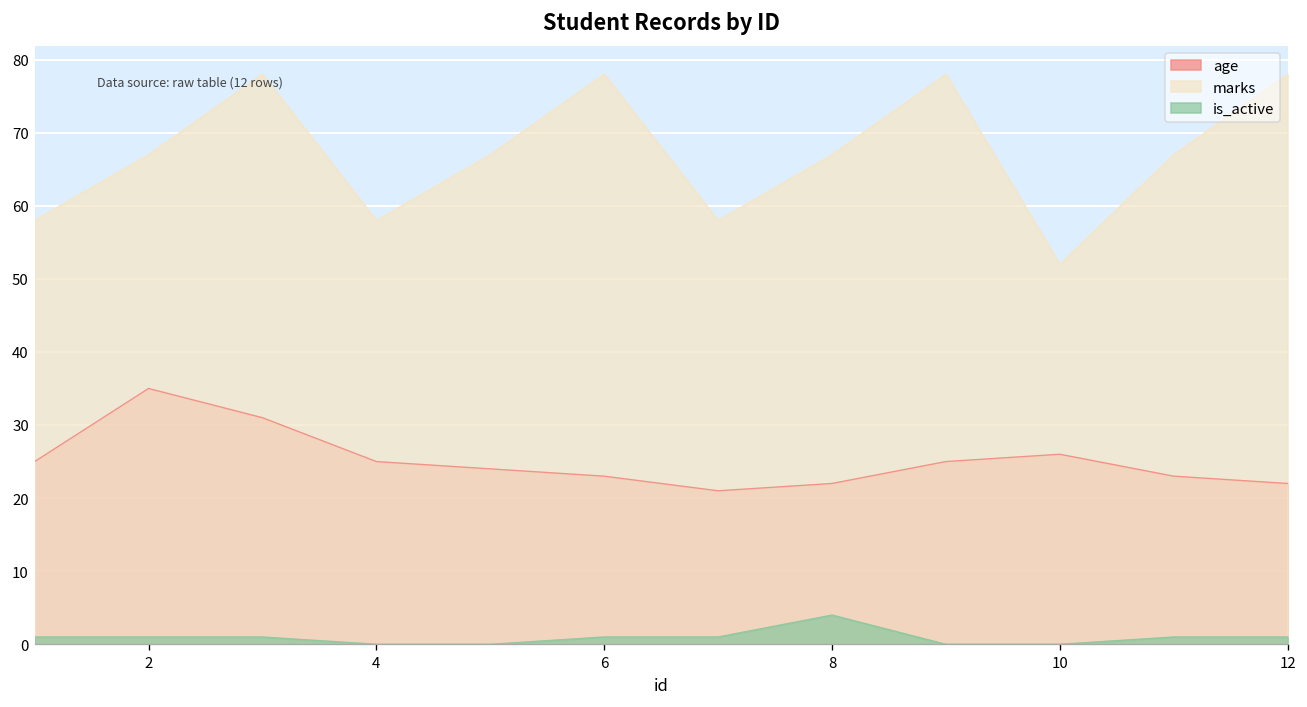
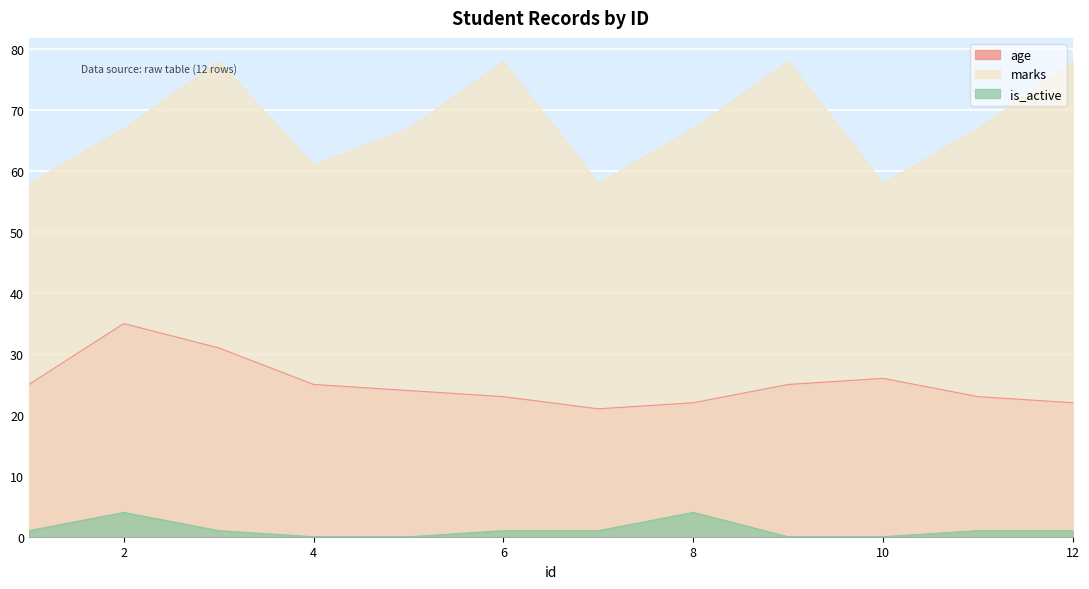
is_active, 2: 1 -> 4
marks, 4: 58 -> 61
marks, 10: 52 -> 58
